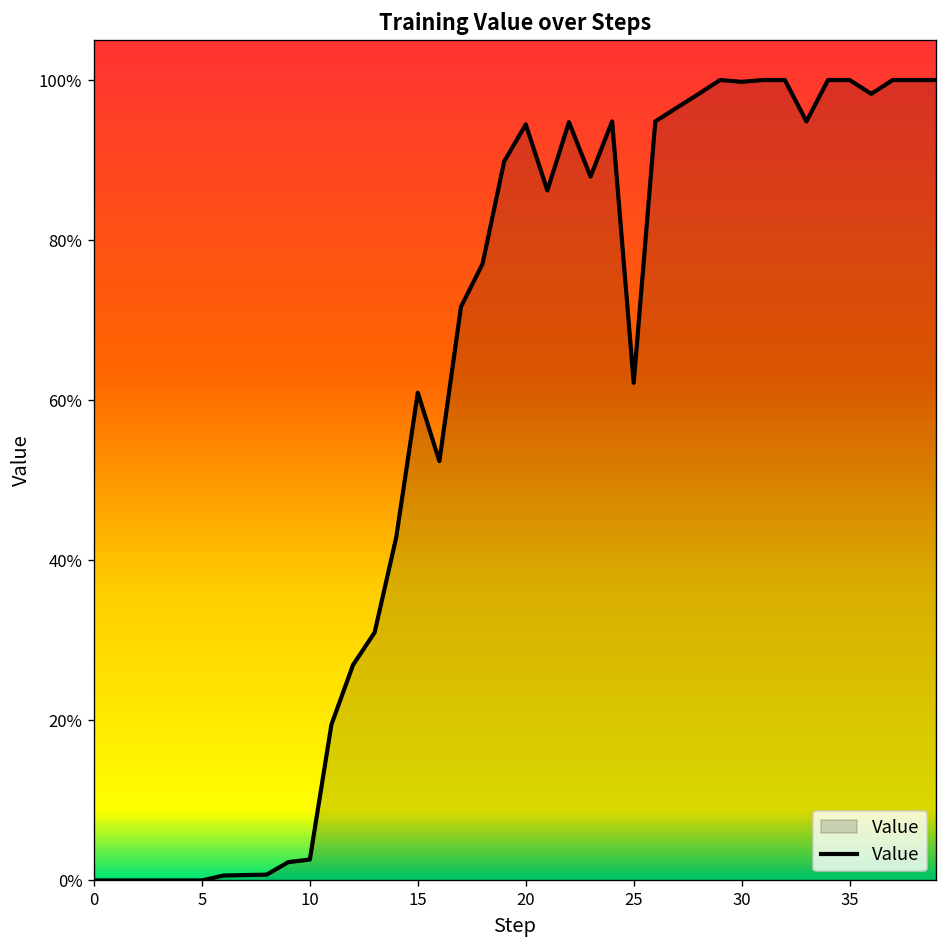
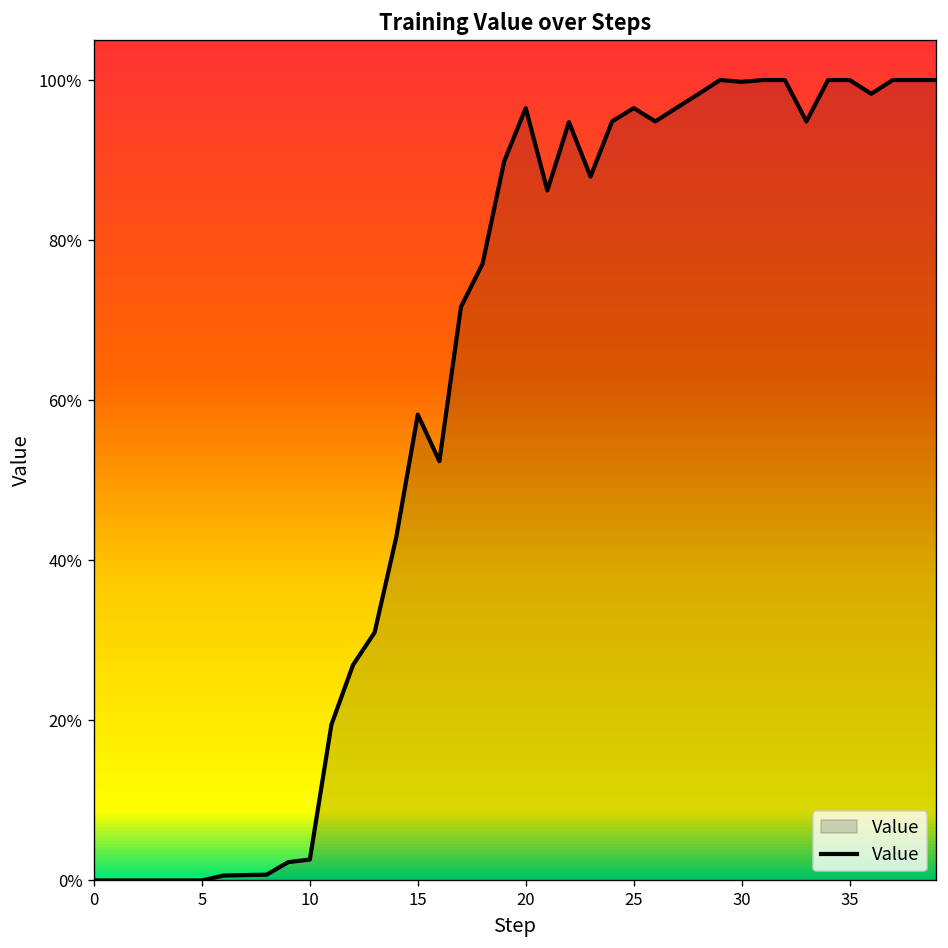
15: 61% -> 58%
20: 94% -> 96%
25: 62% -> 96%
